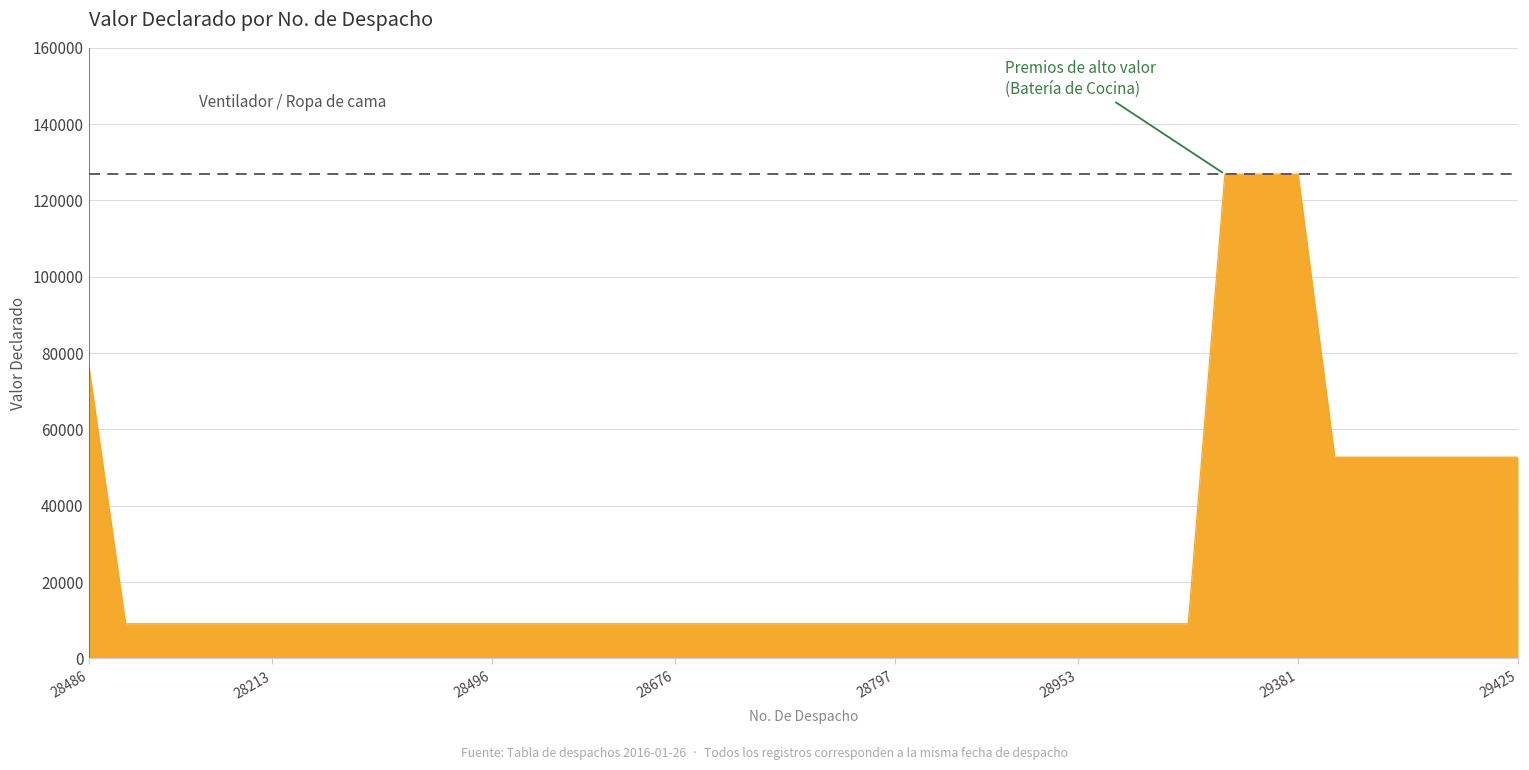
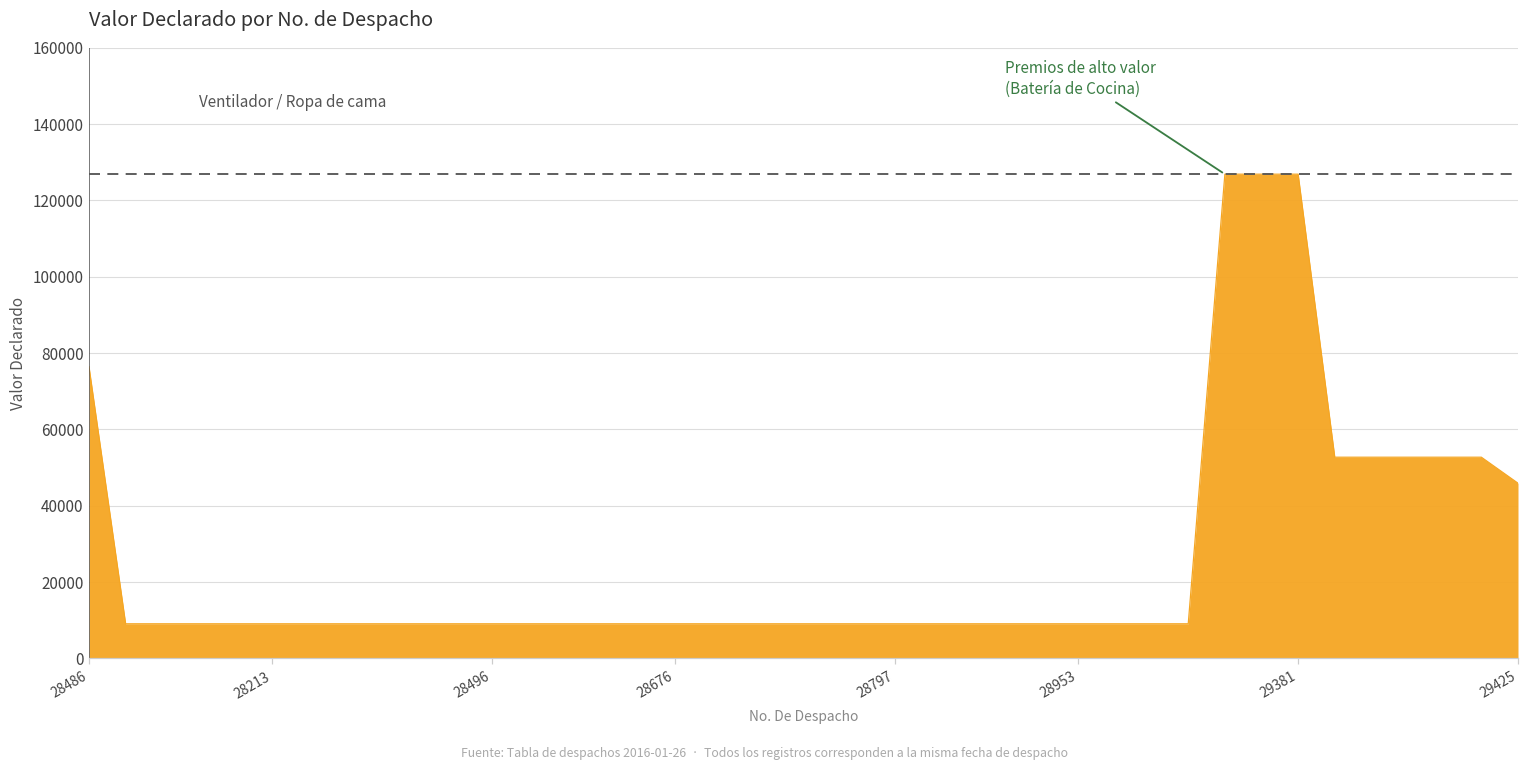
29425: 53000 -> 46000
